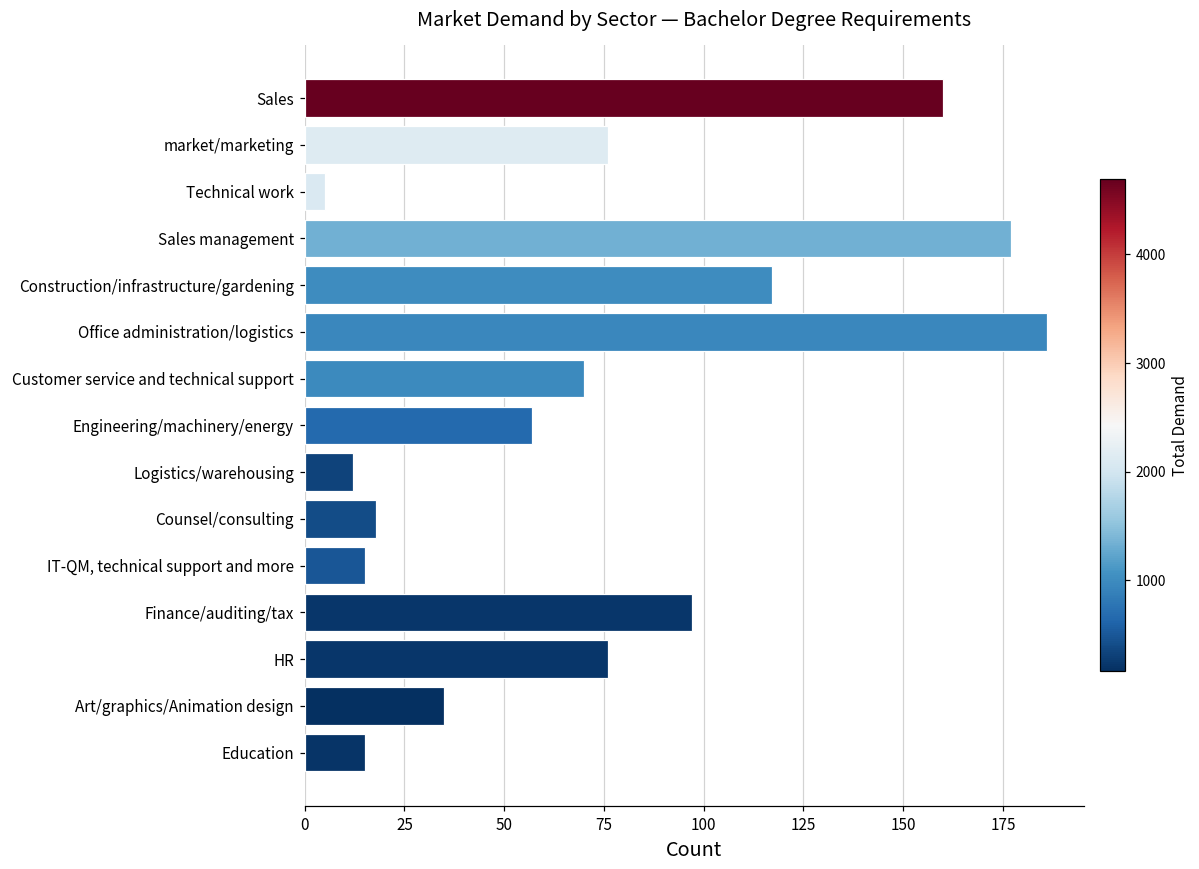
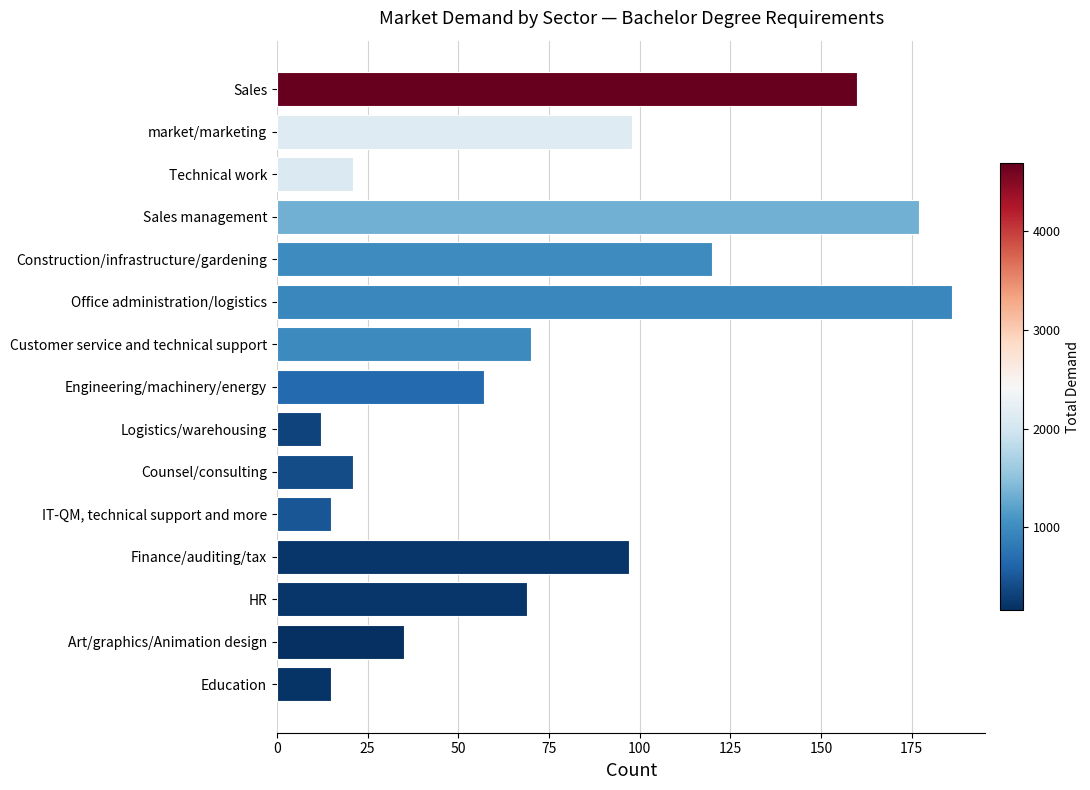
market/marketing: 76 -> 98
Technical work: 5 -> 21
Construction/infrastructure/gardening: 117 -> 120
Counsel/consulting: 18 -> 21
HR: 76 -> 69
